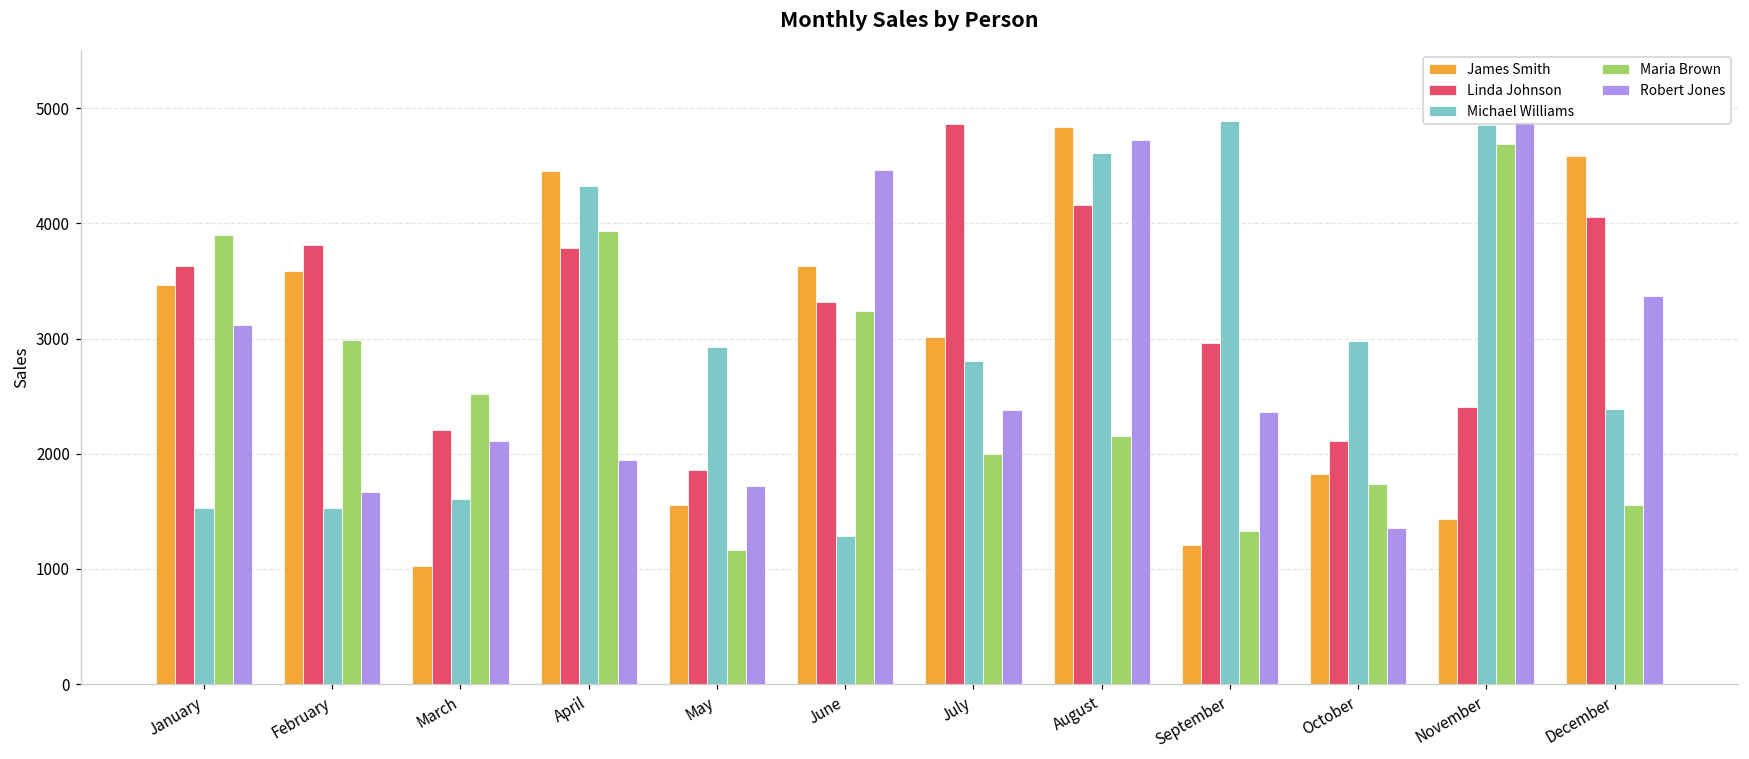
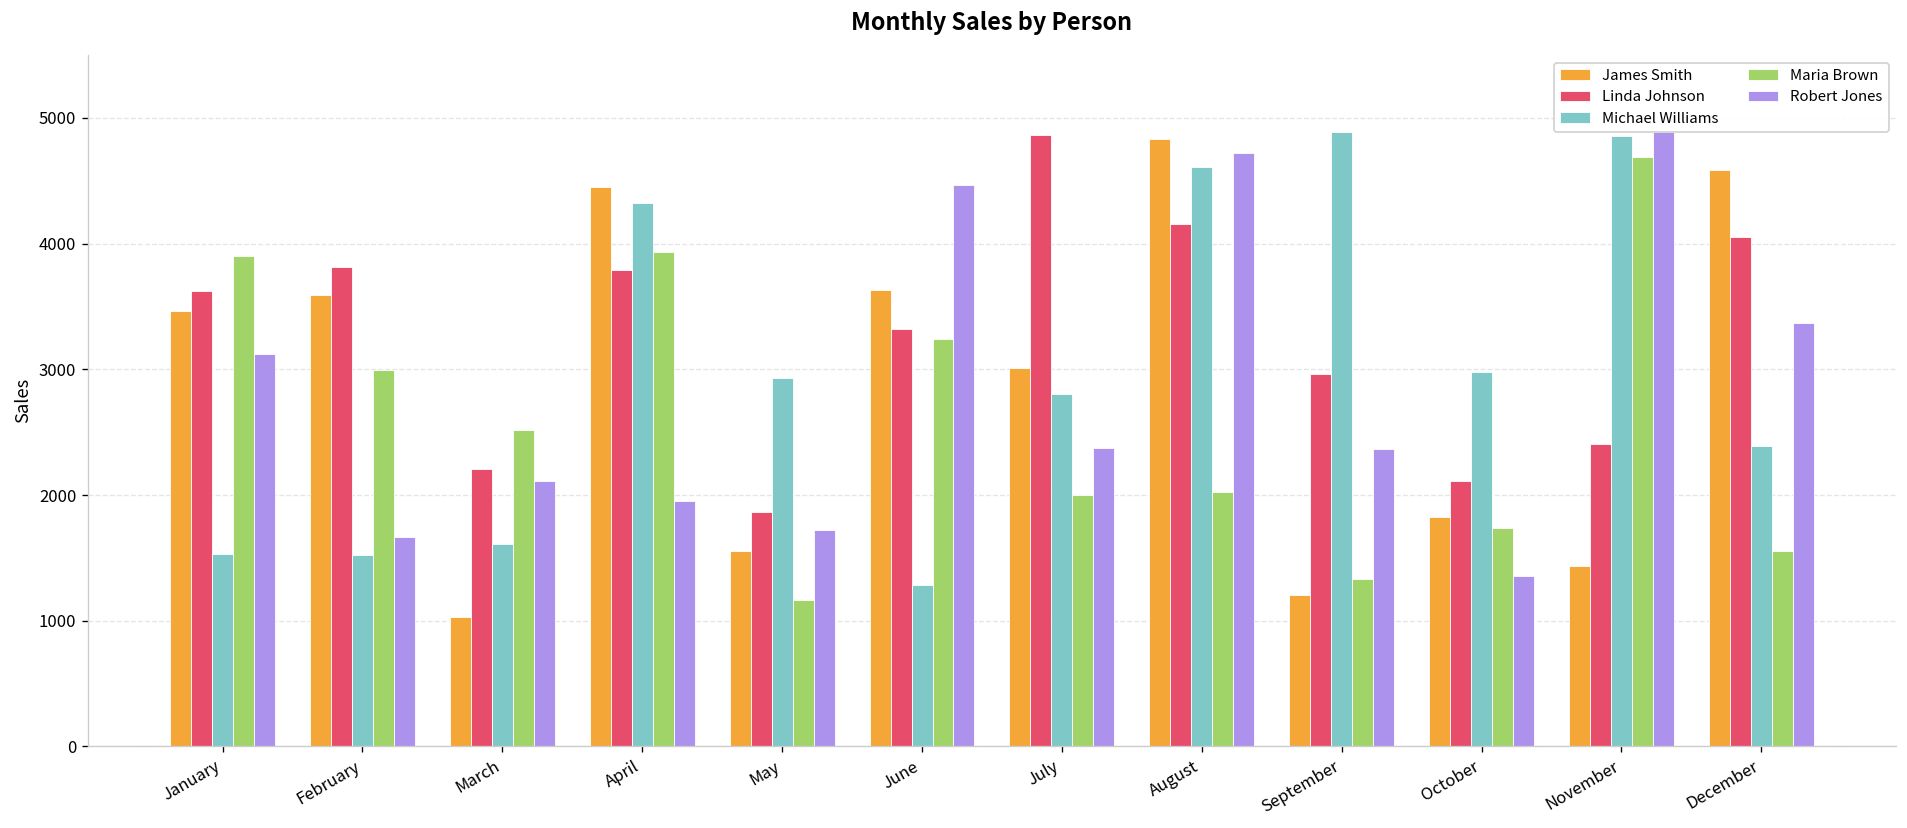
Maria Brown, August: 2160 -> 2020
